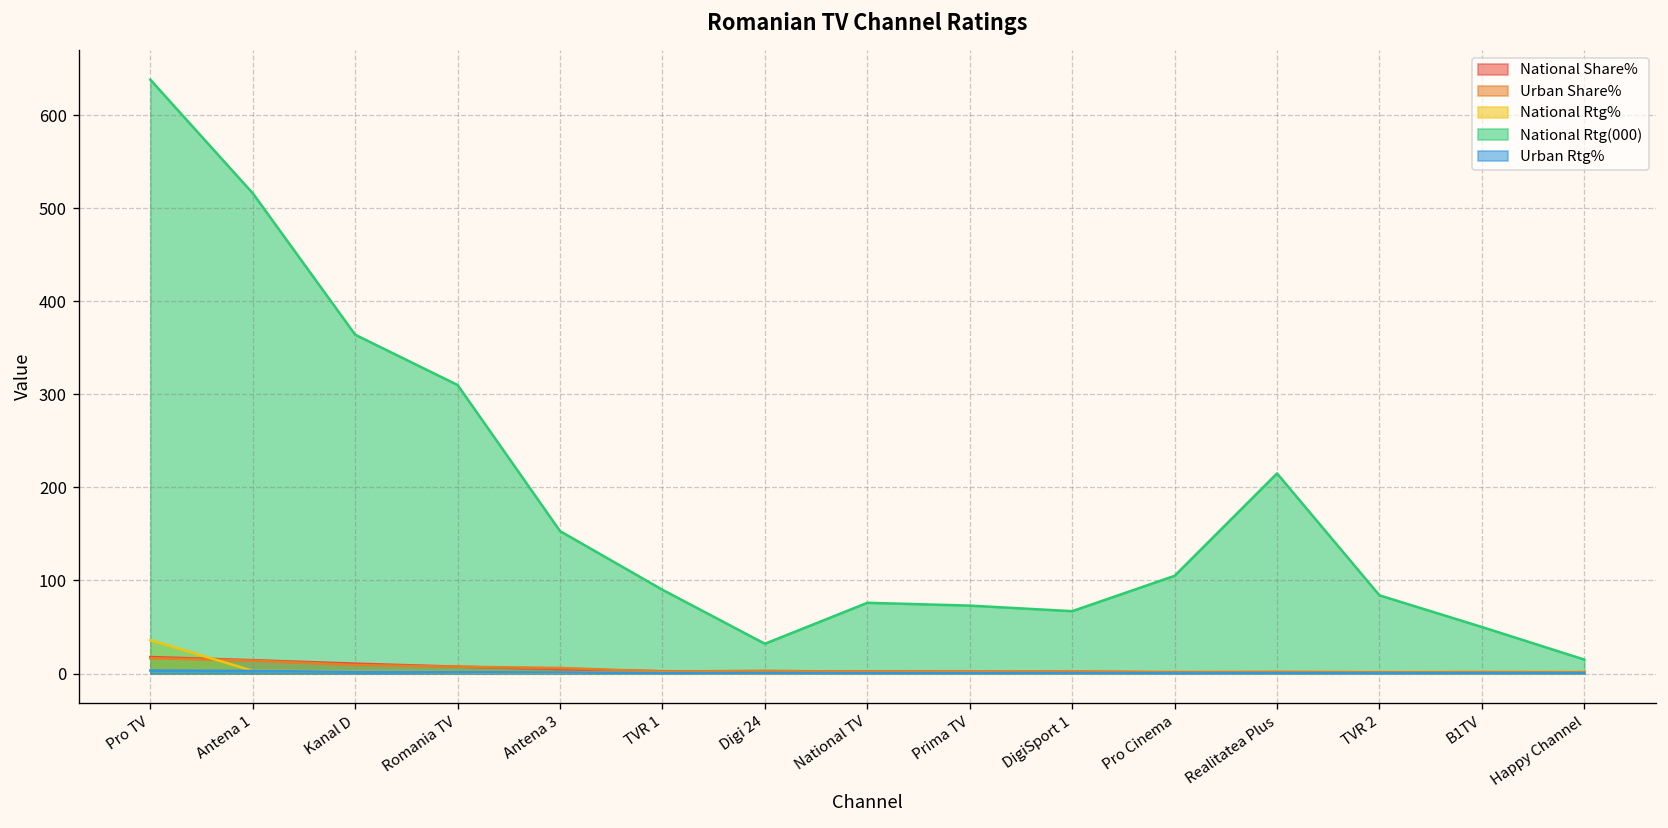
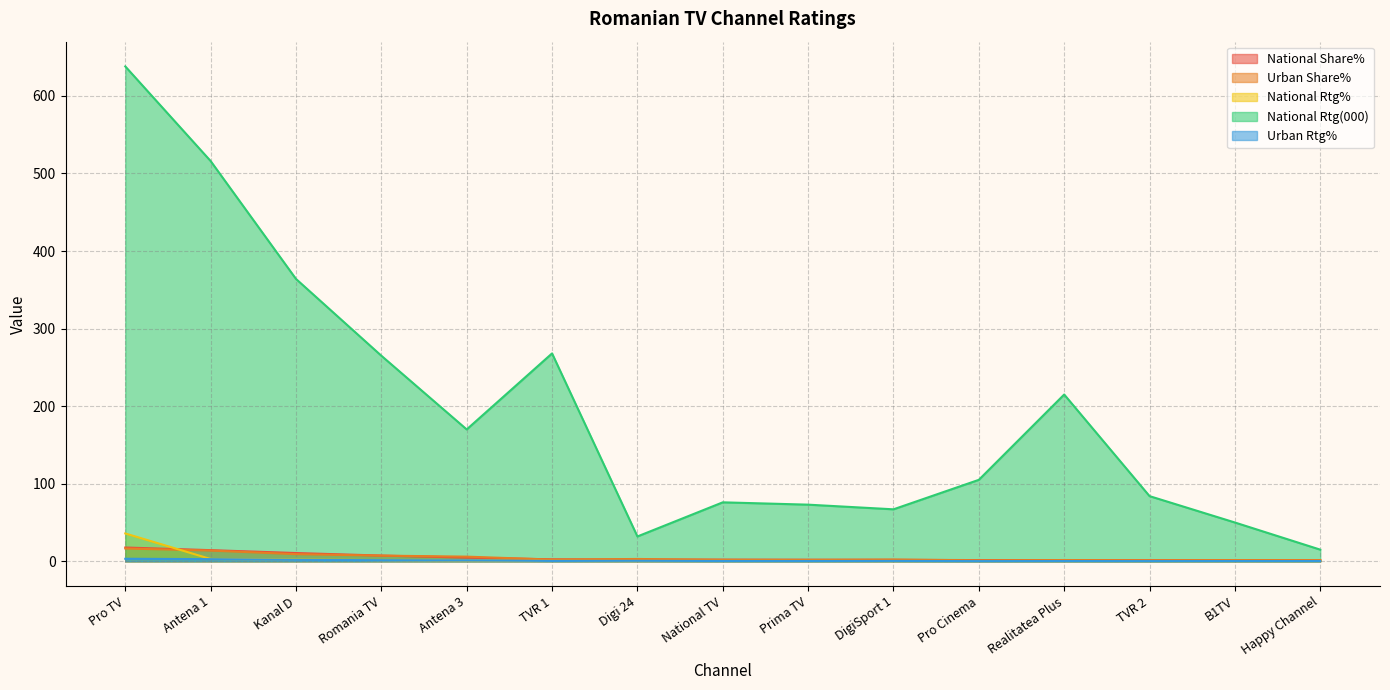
National Rtg(000), Romania TV: 310 -> 270
National Rtg(000), Antena 3: 150 -> 170
National Rtg(000), TVR 1: 90 -> 270
